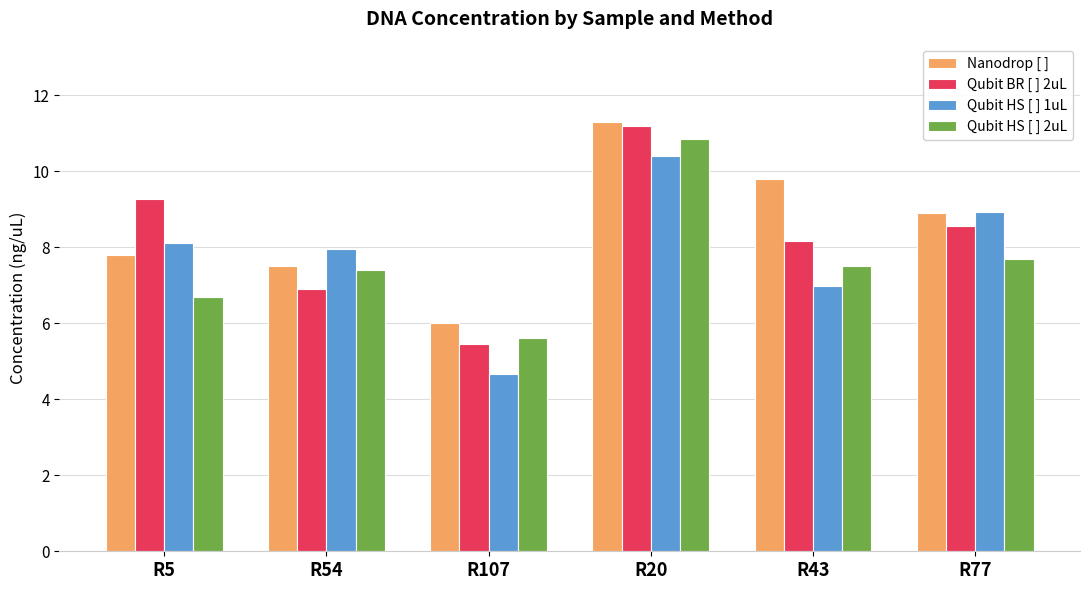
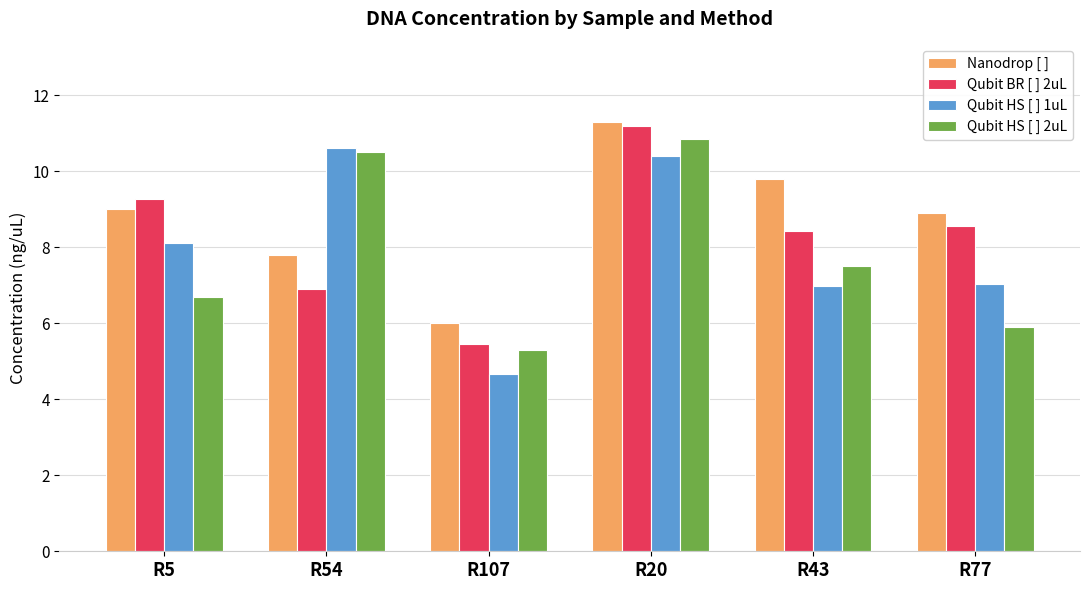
Nanodrop [ ], R5: 7.8 -> 9.0
Nanodrop [ ], R54: 7.5 -> 7.8
Qubit HS [ ] 1uL, R54: 8.0 -> 10.6
Qubit HS [ ] 2uL, R54: 7.4 -> 10.5
Qubit HS [ ] 2uL, R107: 5.6 -> 5.3
Qubit BR [ ] 2uL, R43: 8.2 -> 8.4
Qubit HS [ ] 1uL, R77: 8.9 -> 7.0
Qubit HS [ ] 2uL, R77: 7.7 -> 5.9
